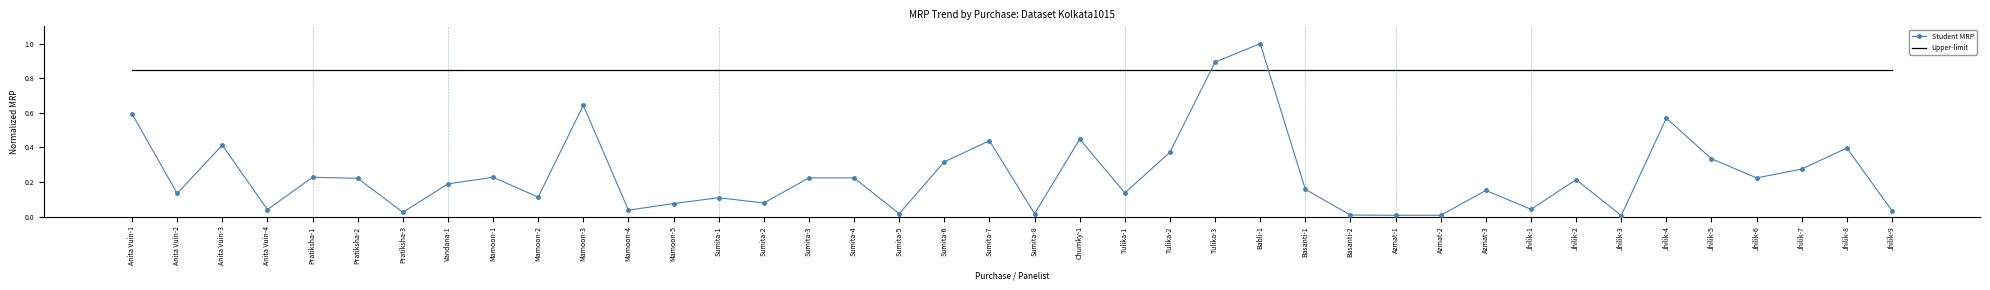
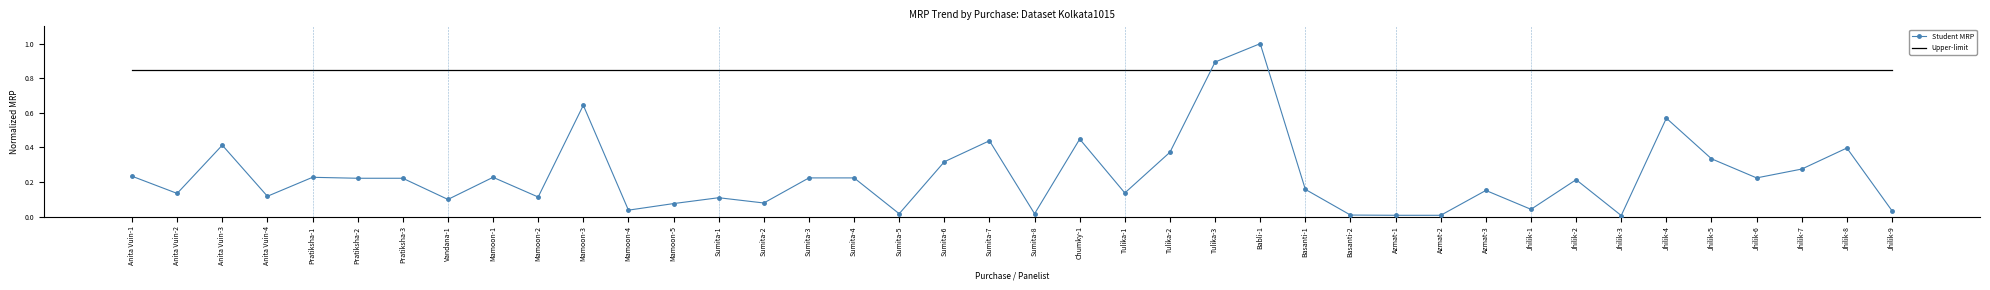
Student MRP, Anita Vuin-1: 0.59 -> 0.23
Student MRP, Anita Vuin-4: 0.04 -> 0.12
Student MRP, Pratiksha-3: 0.03 -> 0.22
Student MRP, Vandana-1: 0.19 -> 0.10
